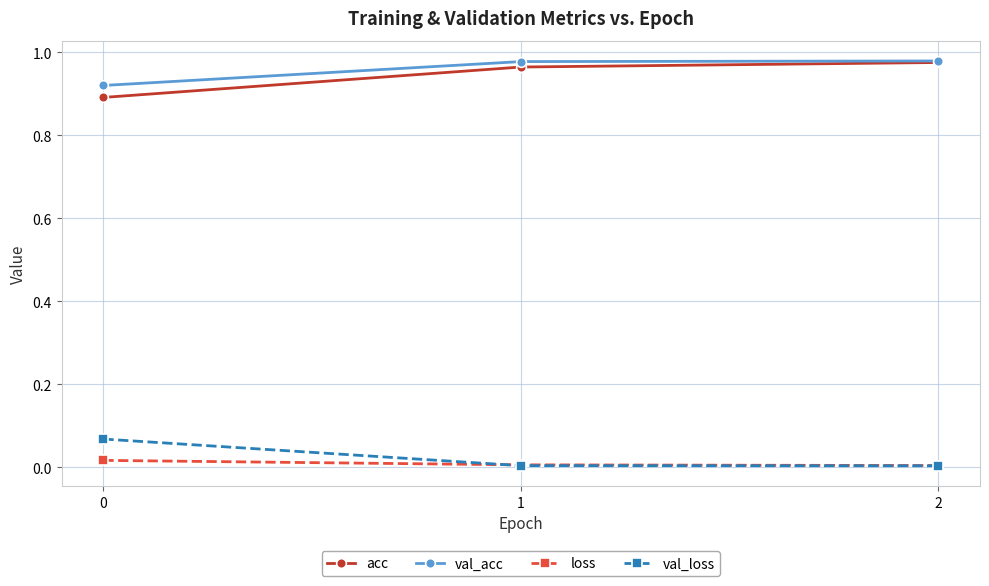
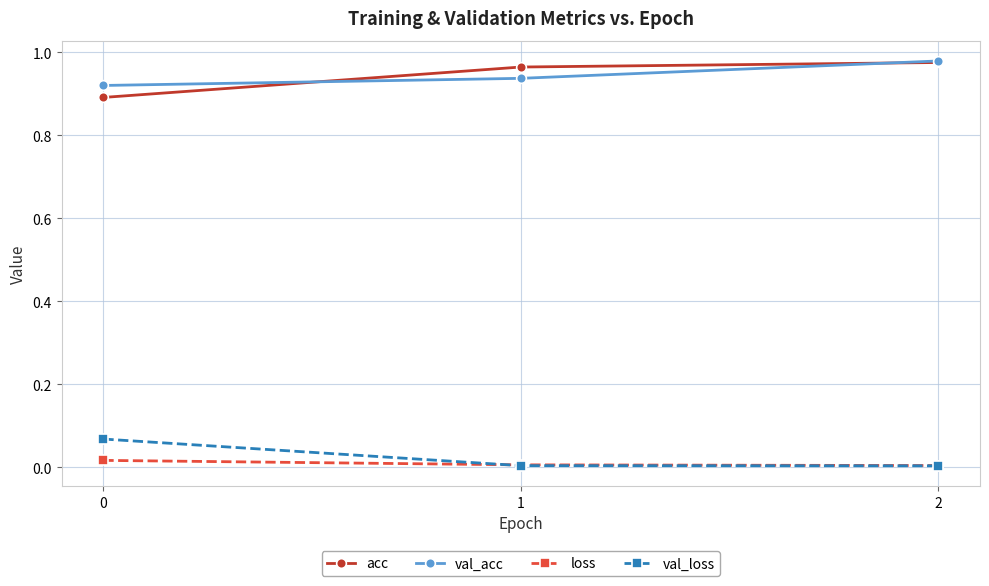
val_acc, 1: 0.98 -> 0.94
